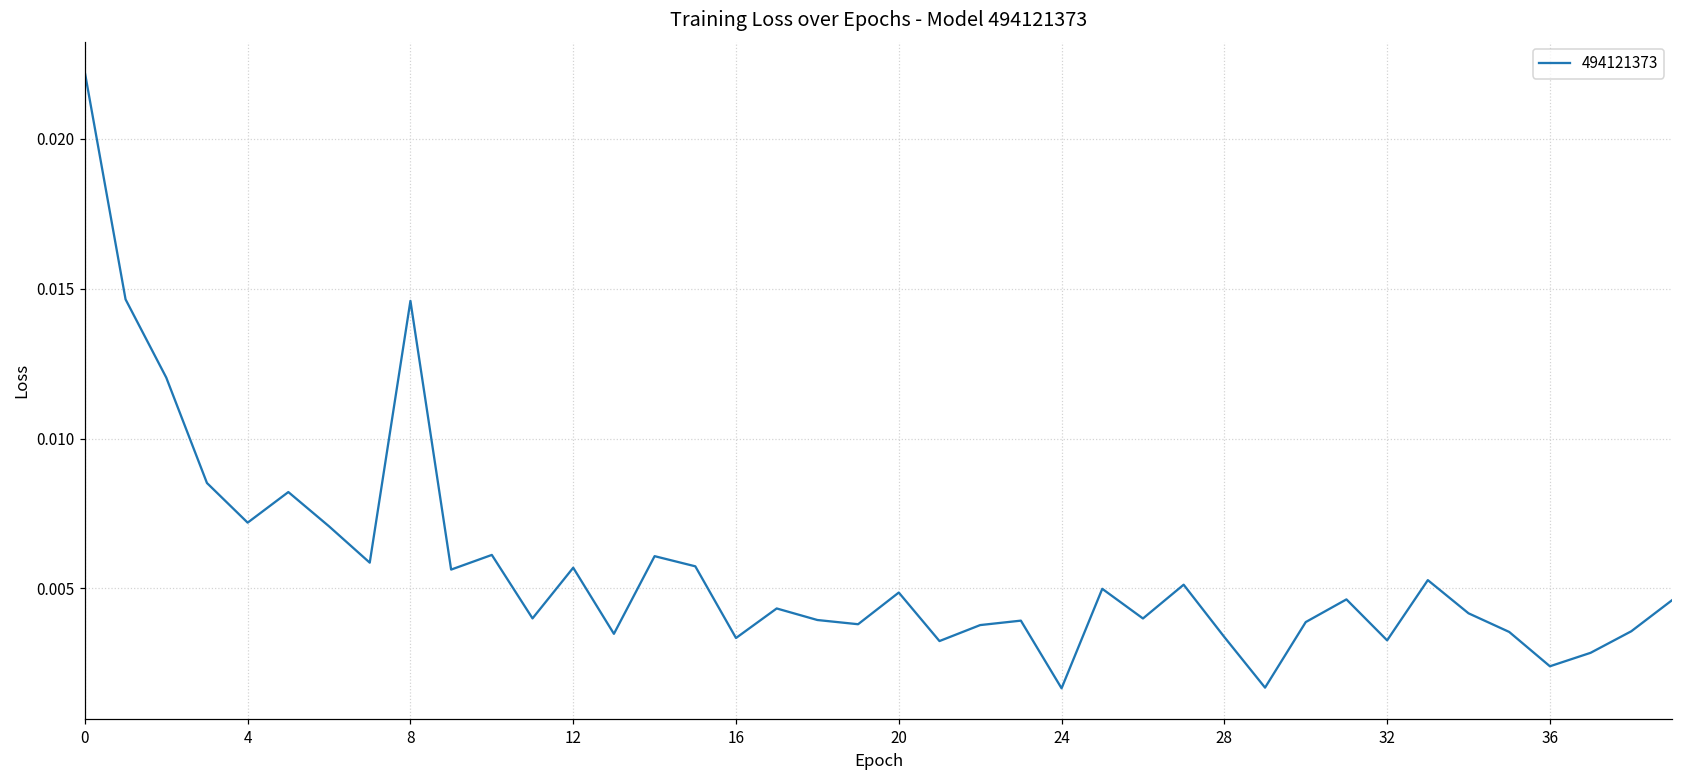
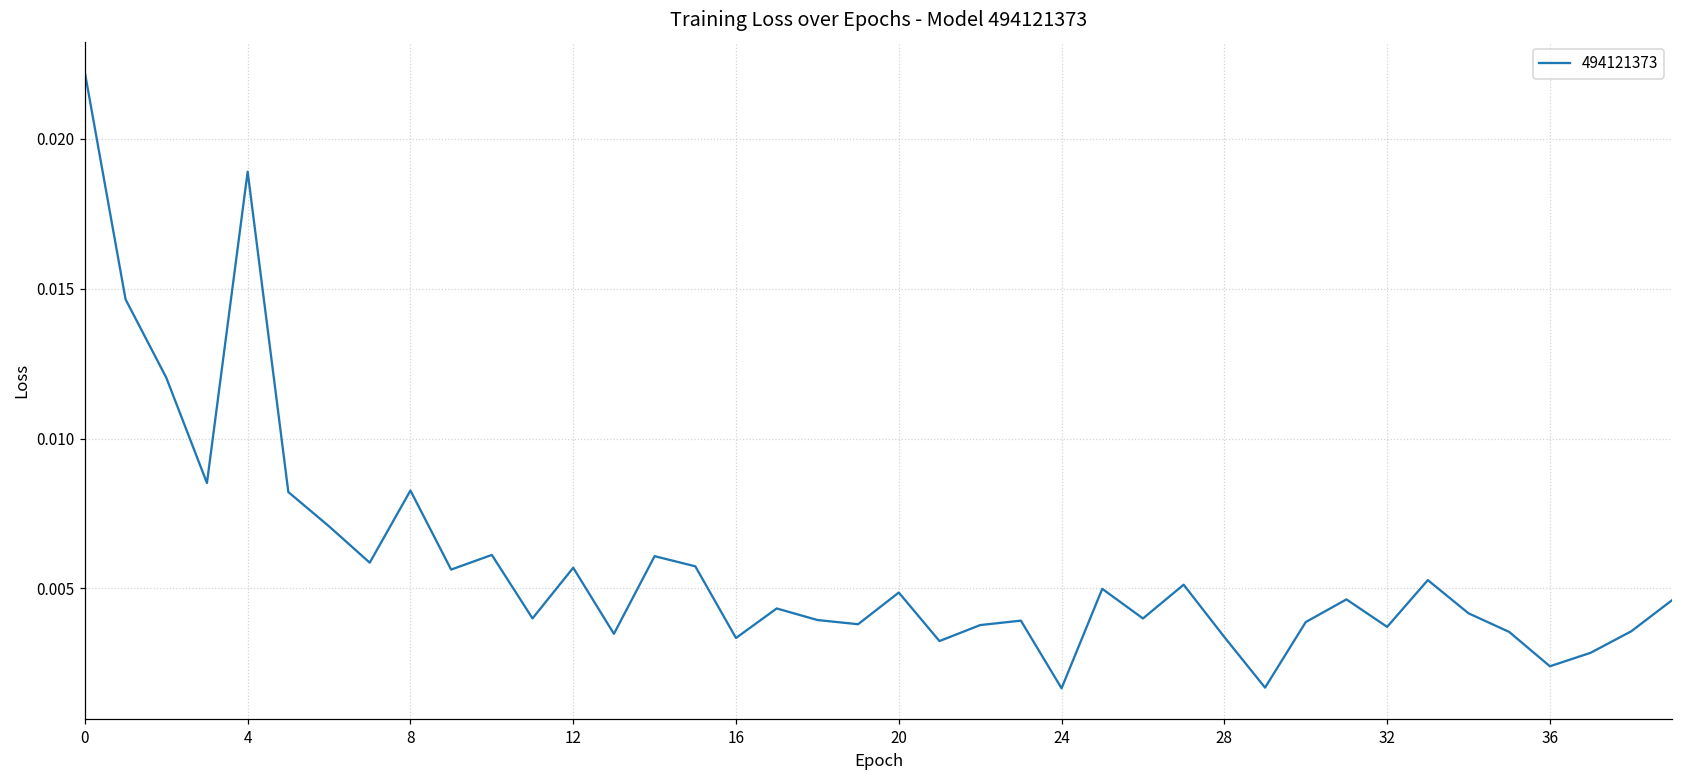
4: 0.0072 -> 0.0189
8: 0.0146 -> 0.0083
32: 0.0033 -> 0.0037
